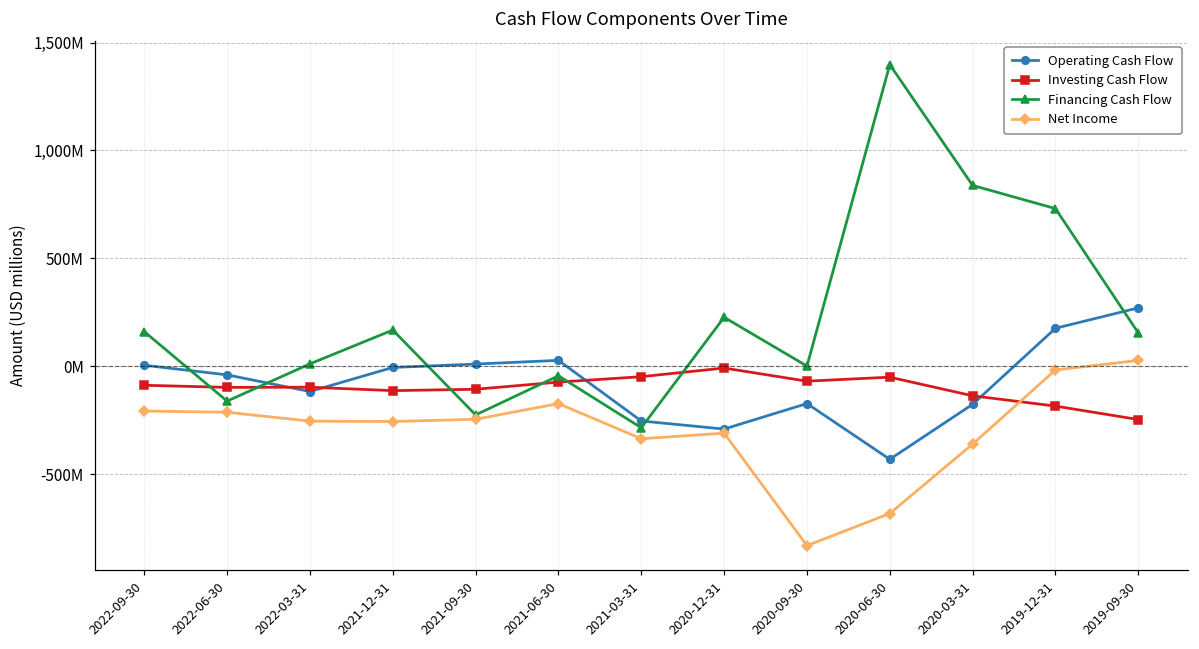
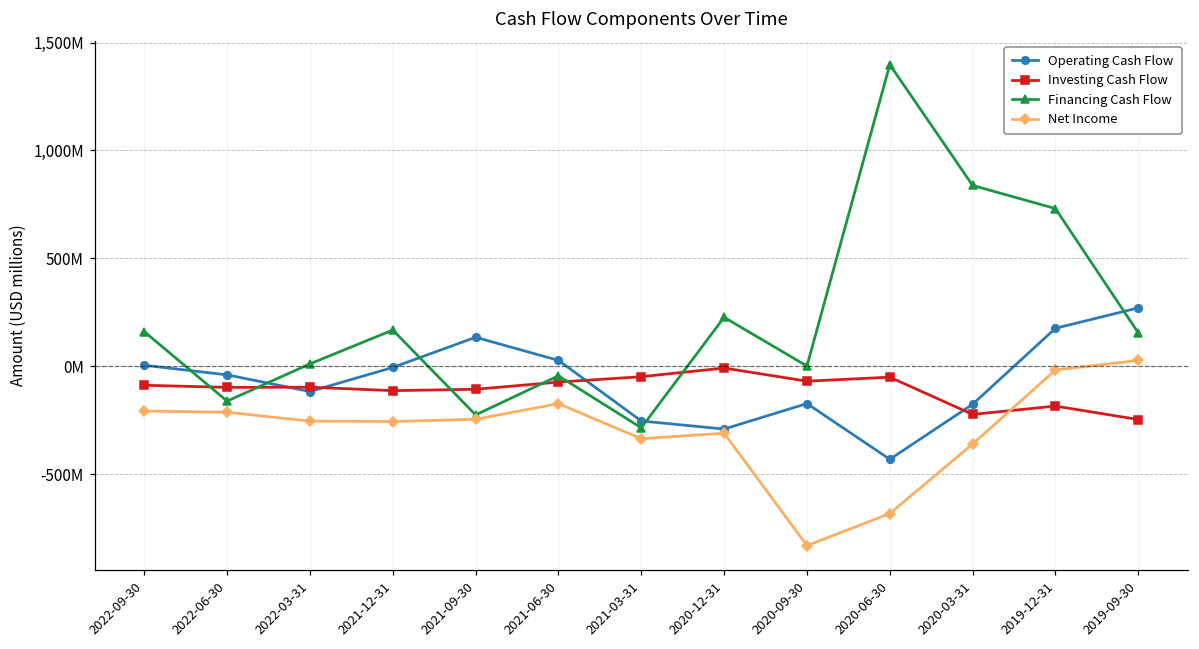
Operating Cash Flow, 2021-09-30: 10,000,000 -> 130,000,000
Investing Cash Flow, 2020-03-31: -140,000,000 -> -220,000,000
